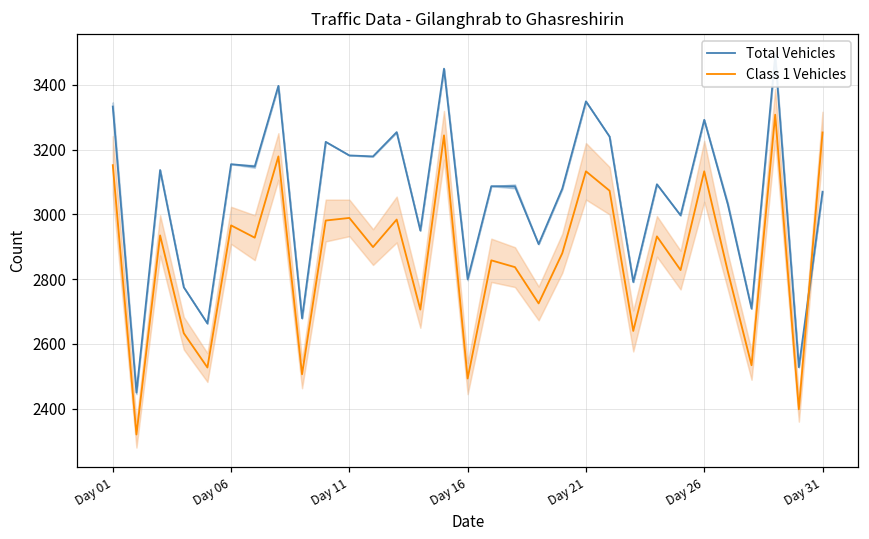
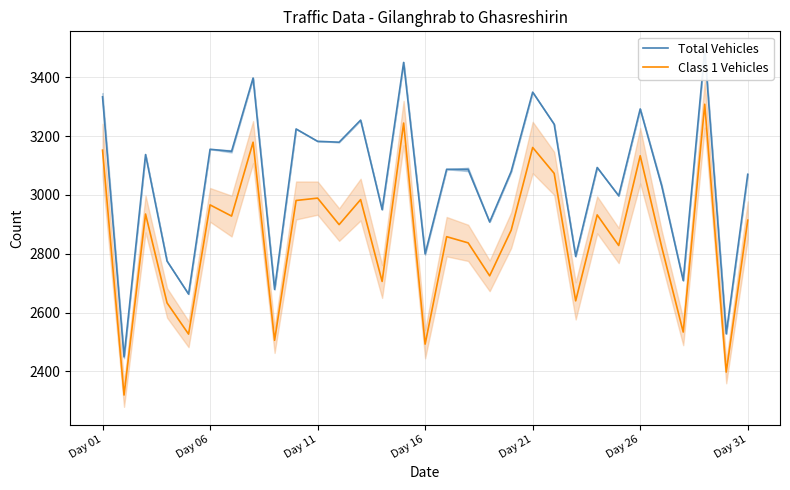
Class 1 Vehicles, Day 21: 3130 -> 3160
Class 1 Vehicles, Day 31: 3250 -> 2910
